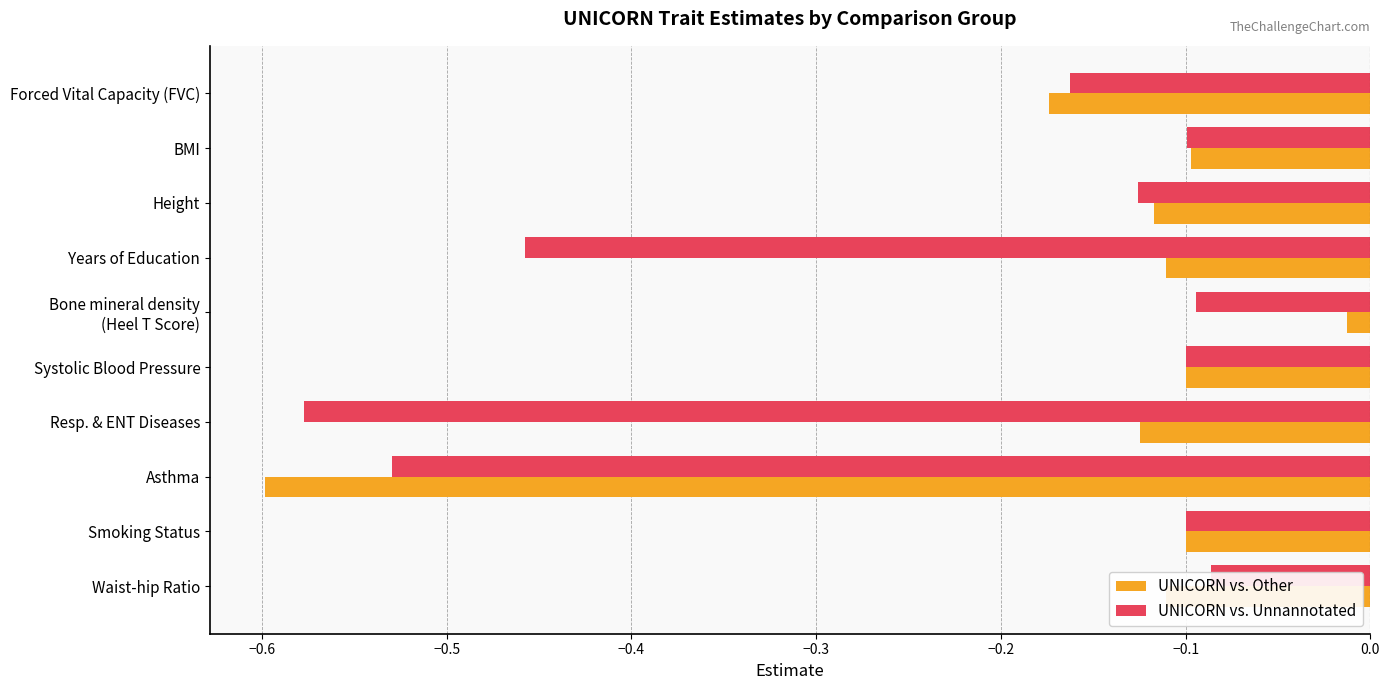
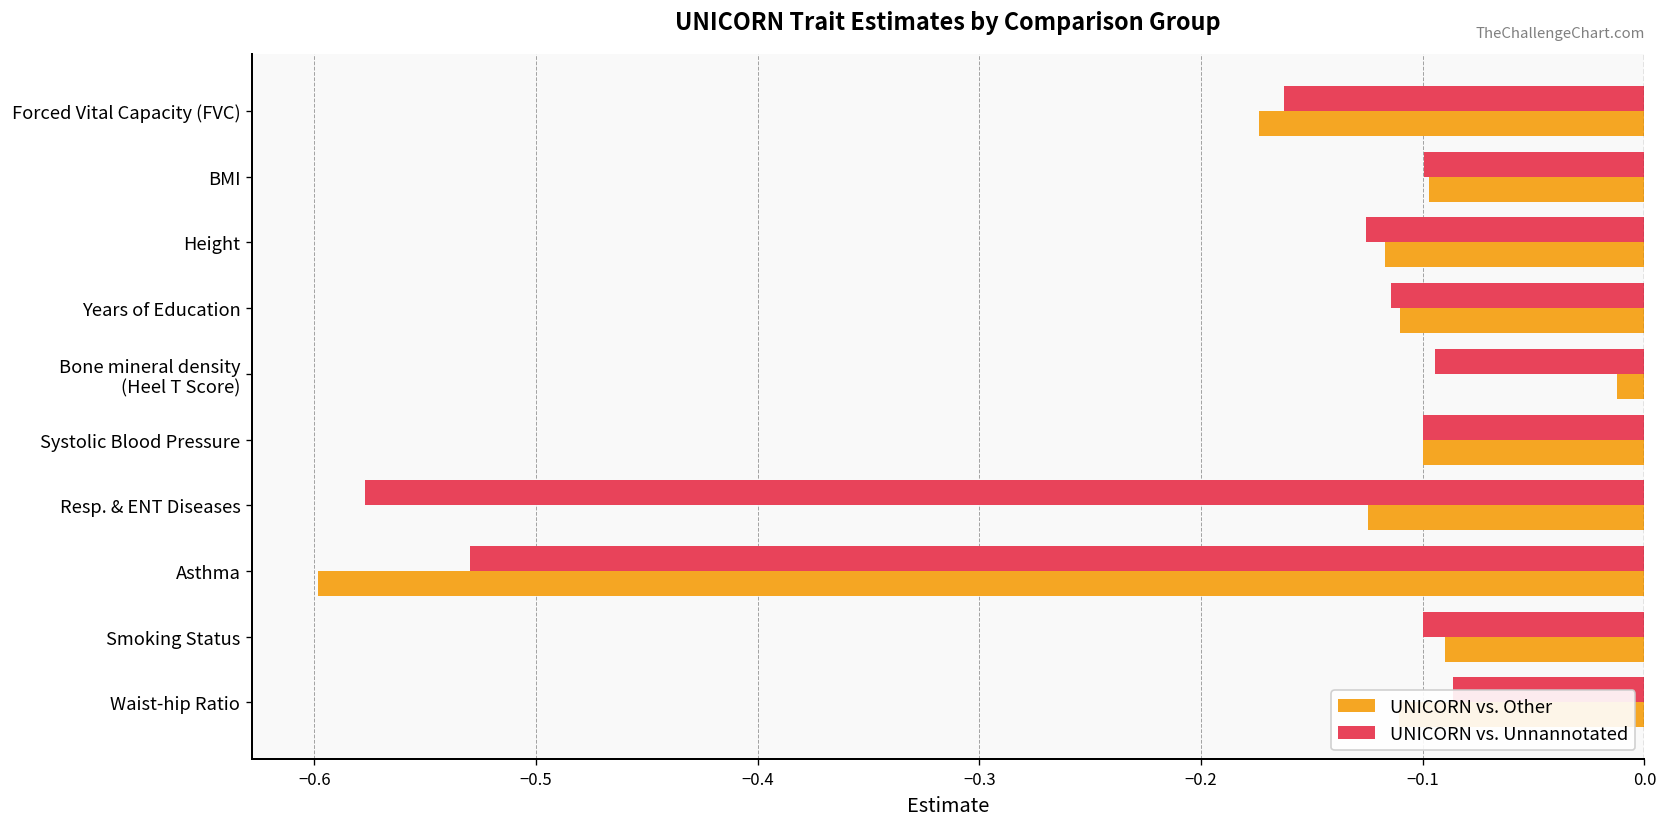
UNICORN vs. Unnannotated, Years of Education: -0.457 -> -0.114
UNICORN vs. Other, Smoking Status: -0.100 -> -0.090
